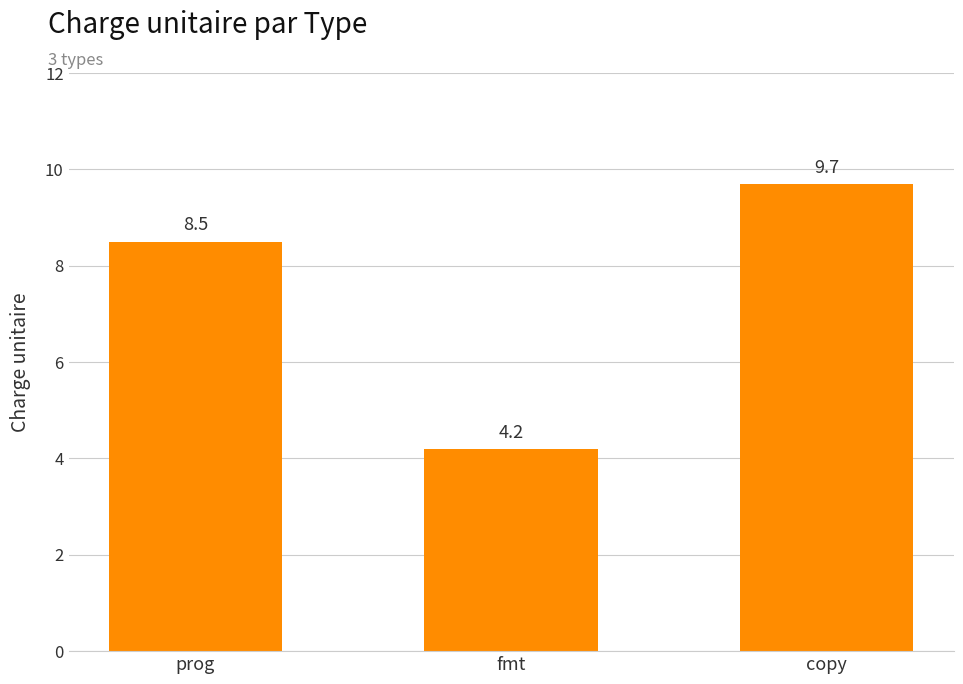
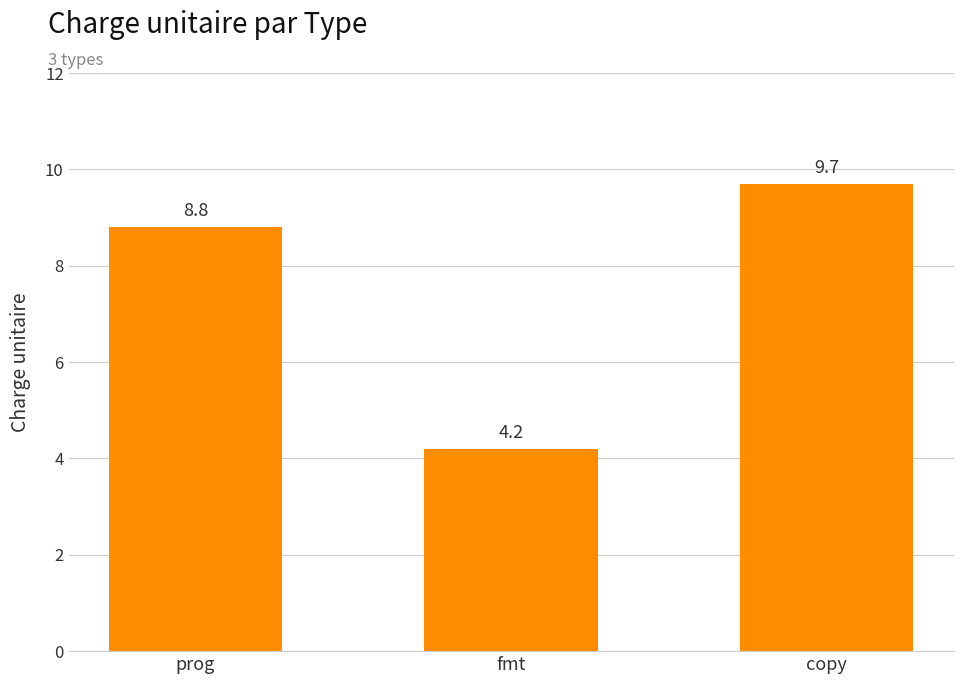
prog: 8.5 -> 8.8
